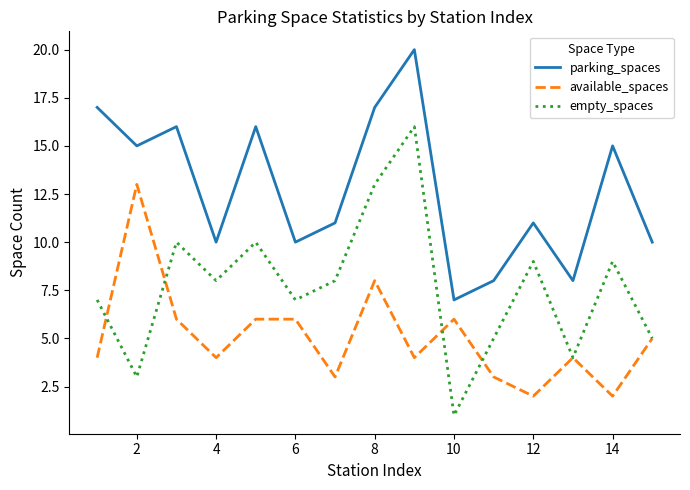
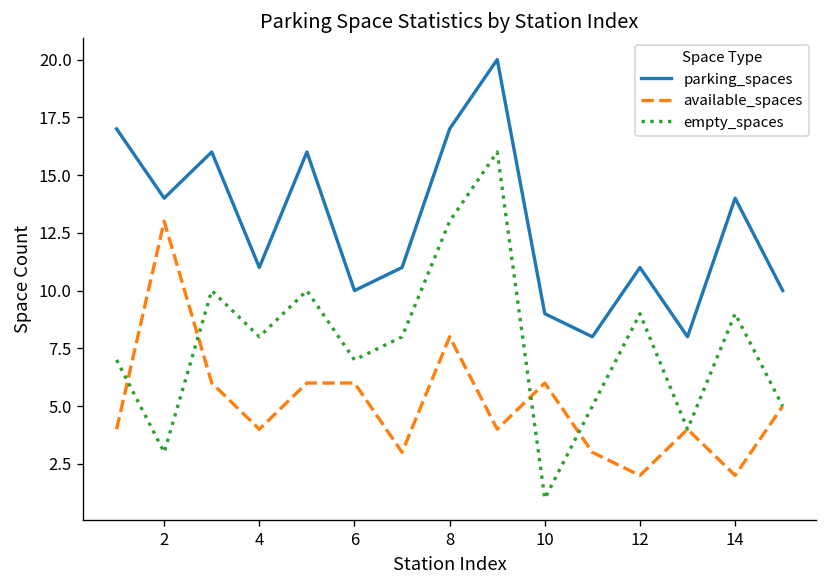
parking_spaces, 2: 15 -> 14
parking_spaces, 4: 10 -> 11
parking_spaces, 10: 7 -> 9
parking_spaces, 14: 15 -> 14
